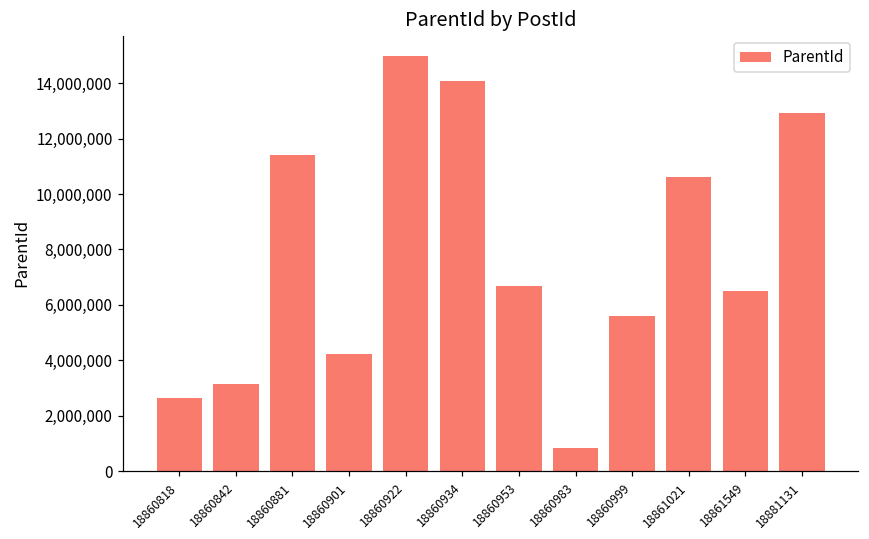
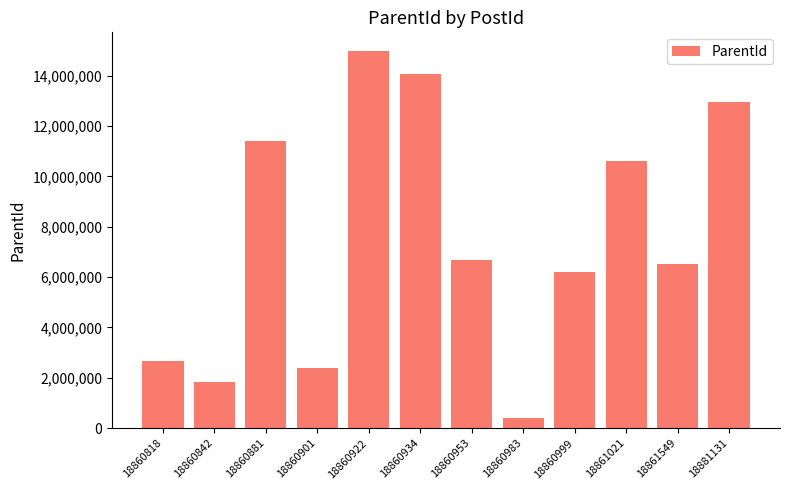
18860842: 3,100,000 -> 1,800,000
18860901: 4,200,000 -> 2,400,000
18860983: 800,000 -> 400,000
18860999: 5,600,000 -> 6,200,000
